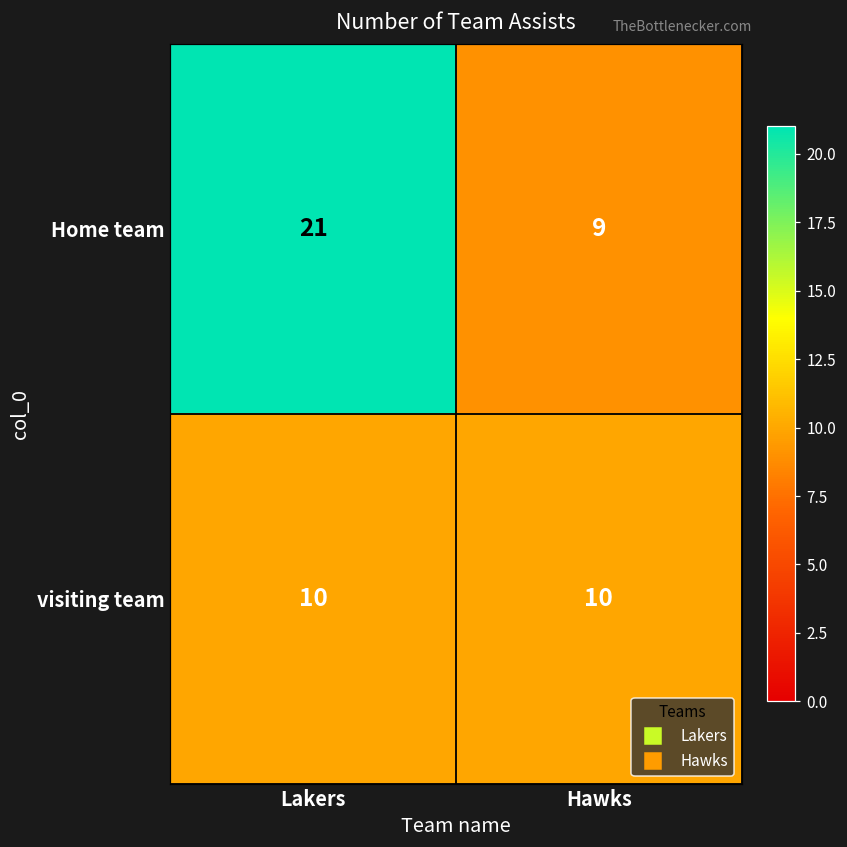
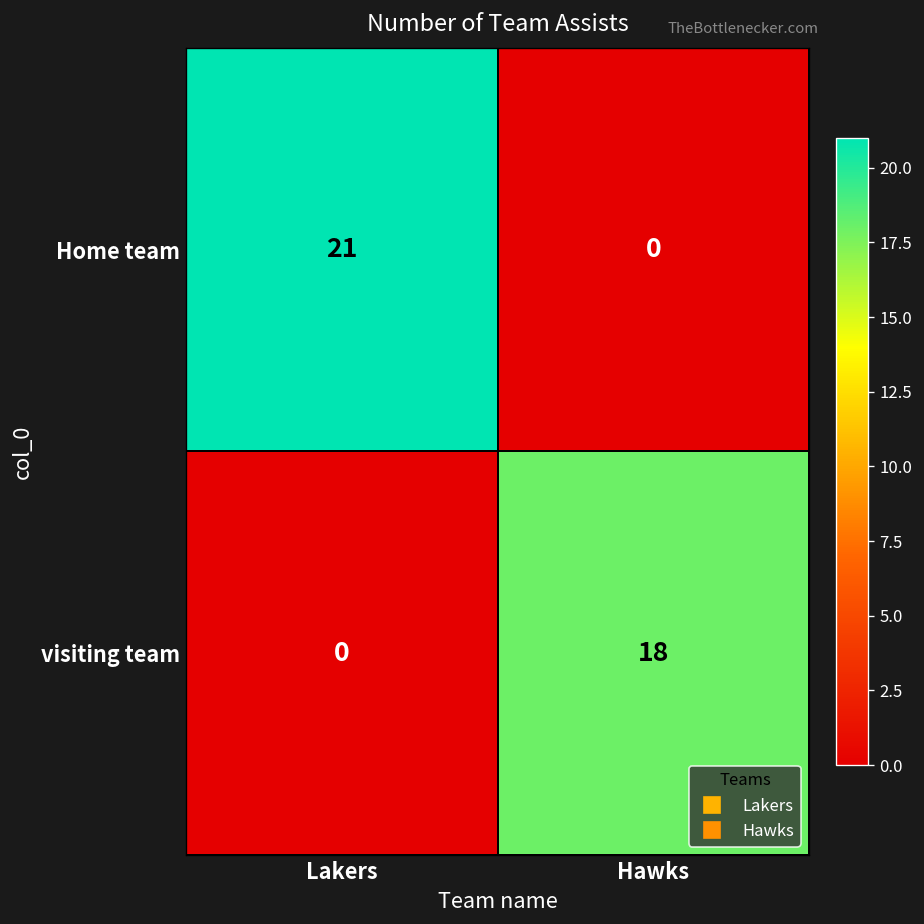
Home team, Hawks: 9 -> 0
visiting team, Lakers: 10 -> 0
visiting team, Hawks: 10 -> 18
